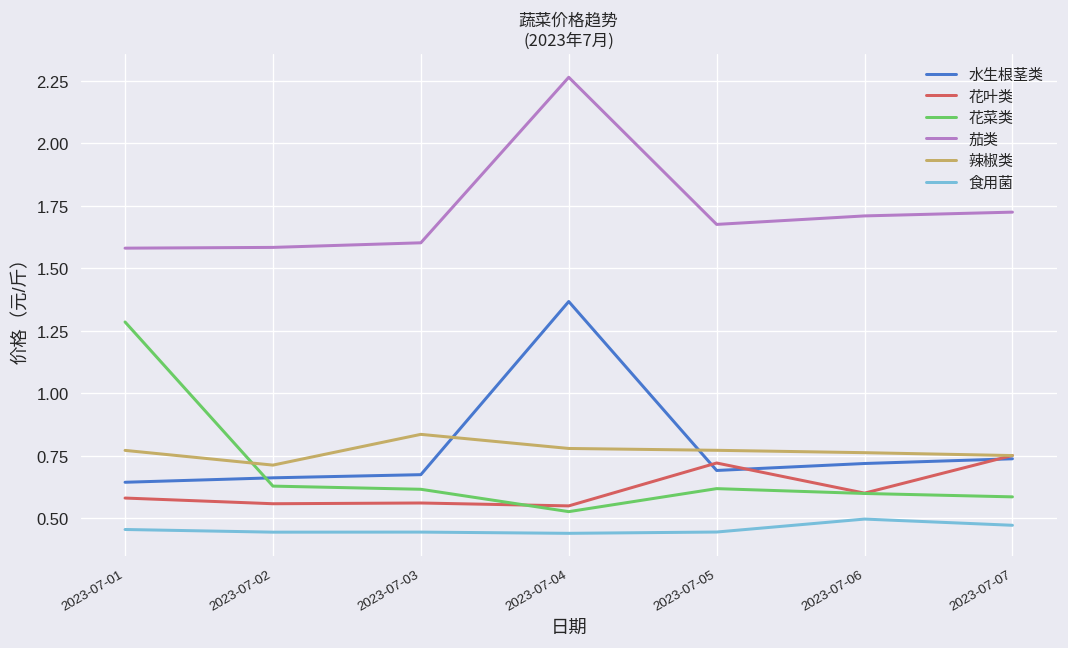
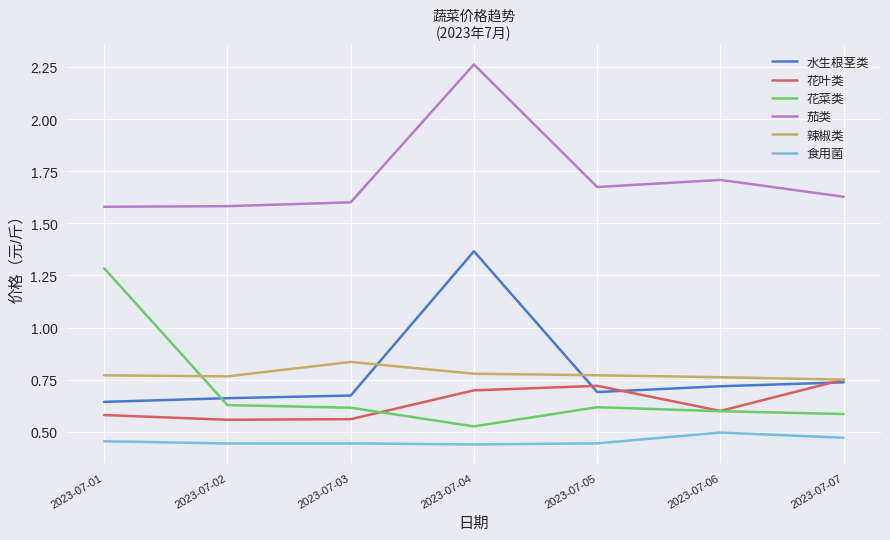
辣椒类, 2023-07-02: 0.71 -> 0.77
花叶类, 2023-07-04: 0.55 -> 0.70
茄类, 2023-07-07: 1.72 -> 1.63
